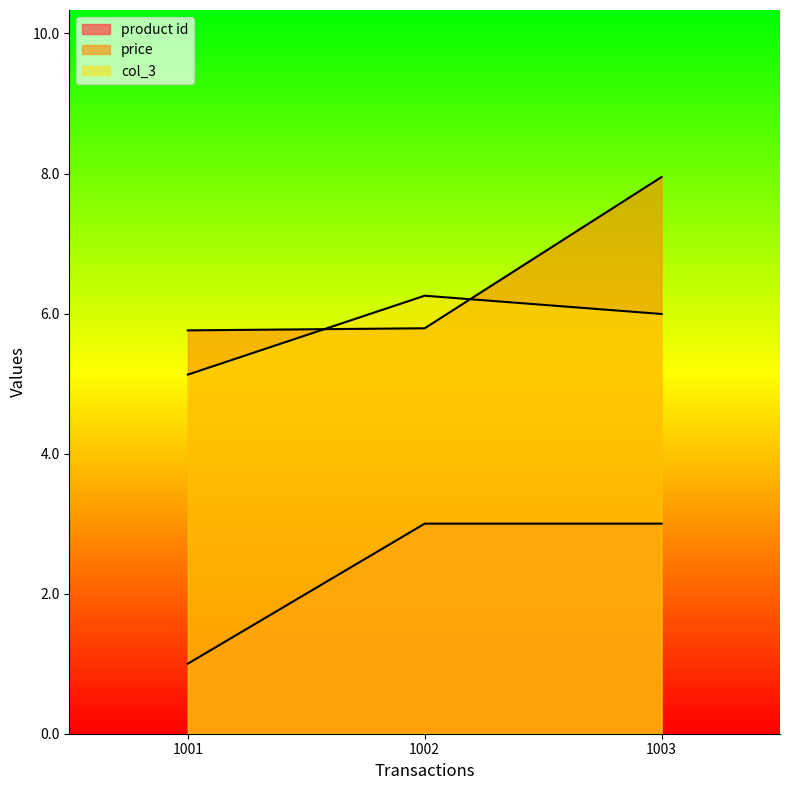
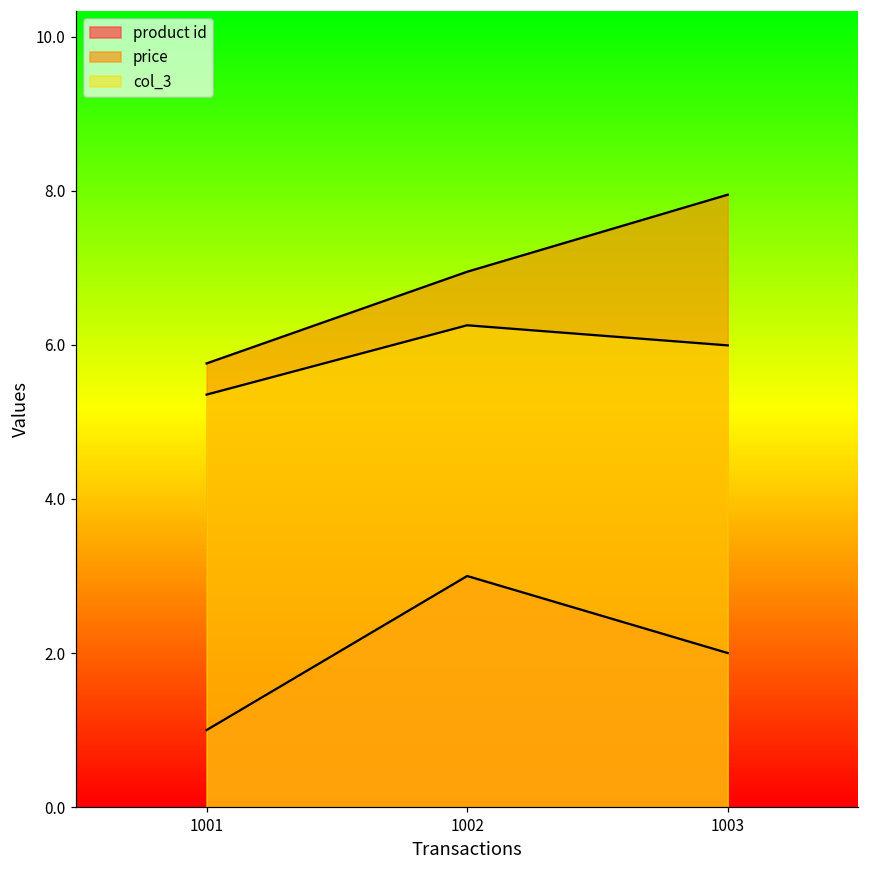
col_3, 1001: 5.1 -> 5.4
price, 1002: 5.8 -> 7.0
product id, 1003: 3 -> 2
